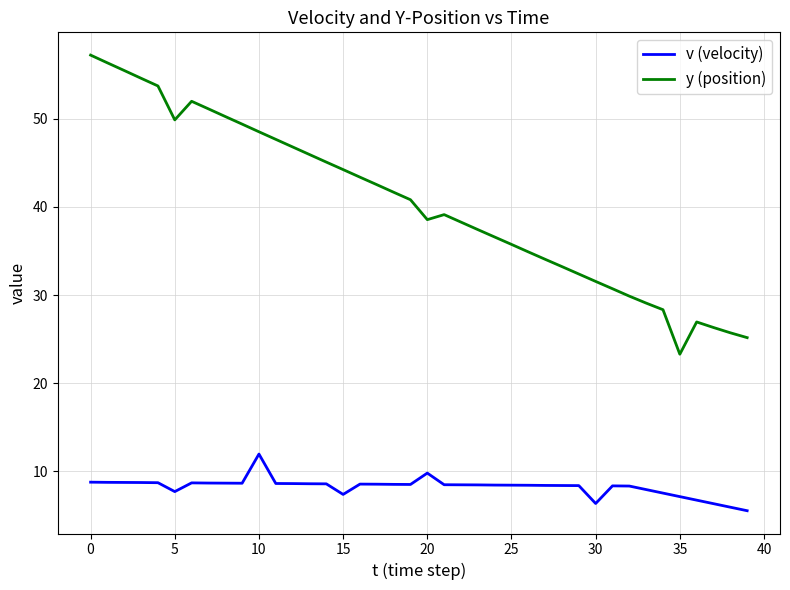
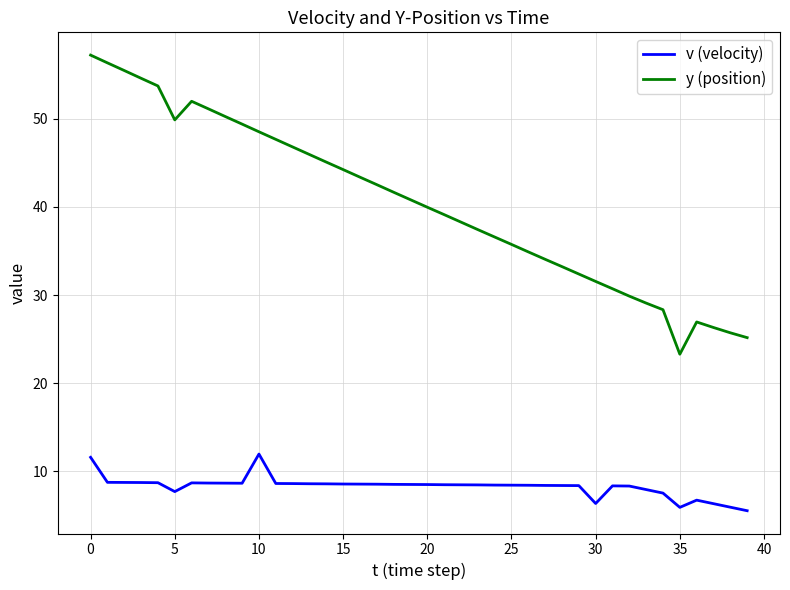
v (velocity), 0: 9 -> 12
v (velocity), 15: 7 -> 9
v (velocity), 20: 10 -> 9
y (position), 20: 39 -> 40
v (velocity), 35: 7 -> 6
